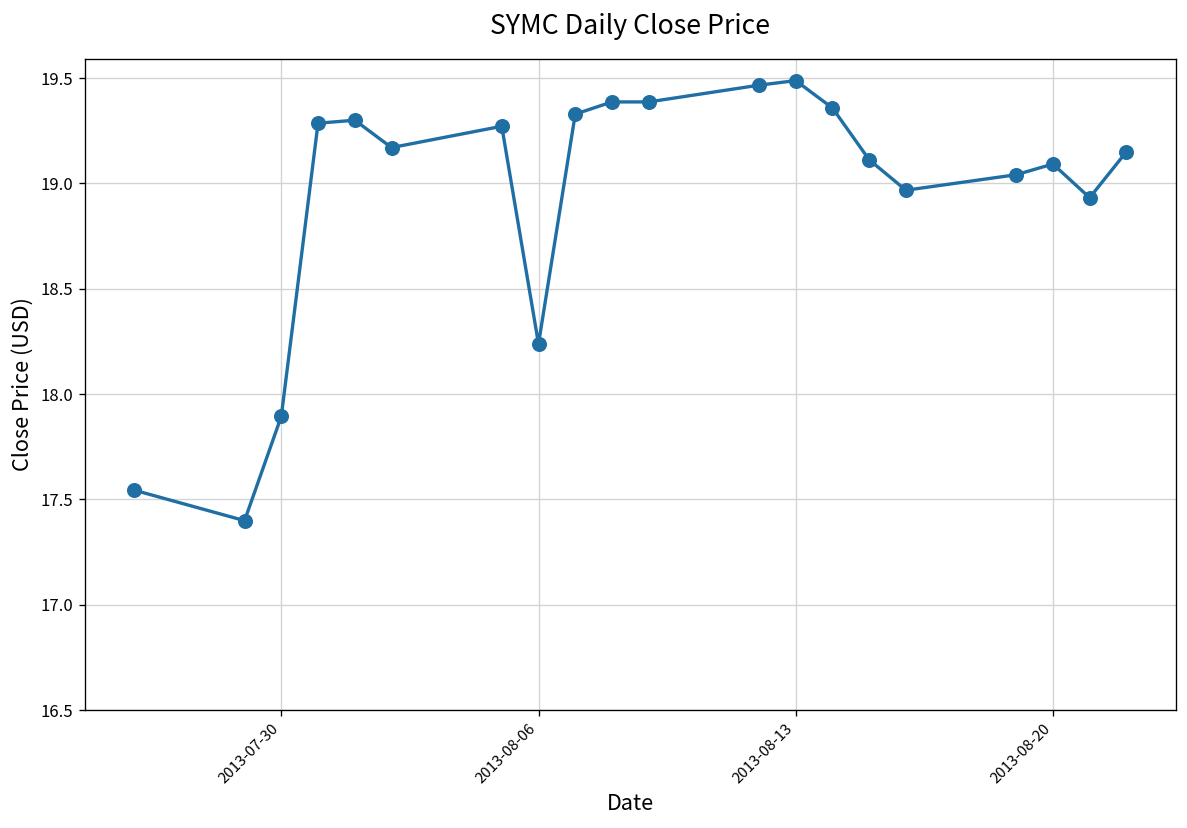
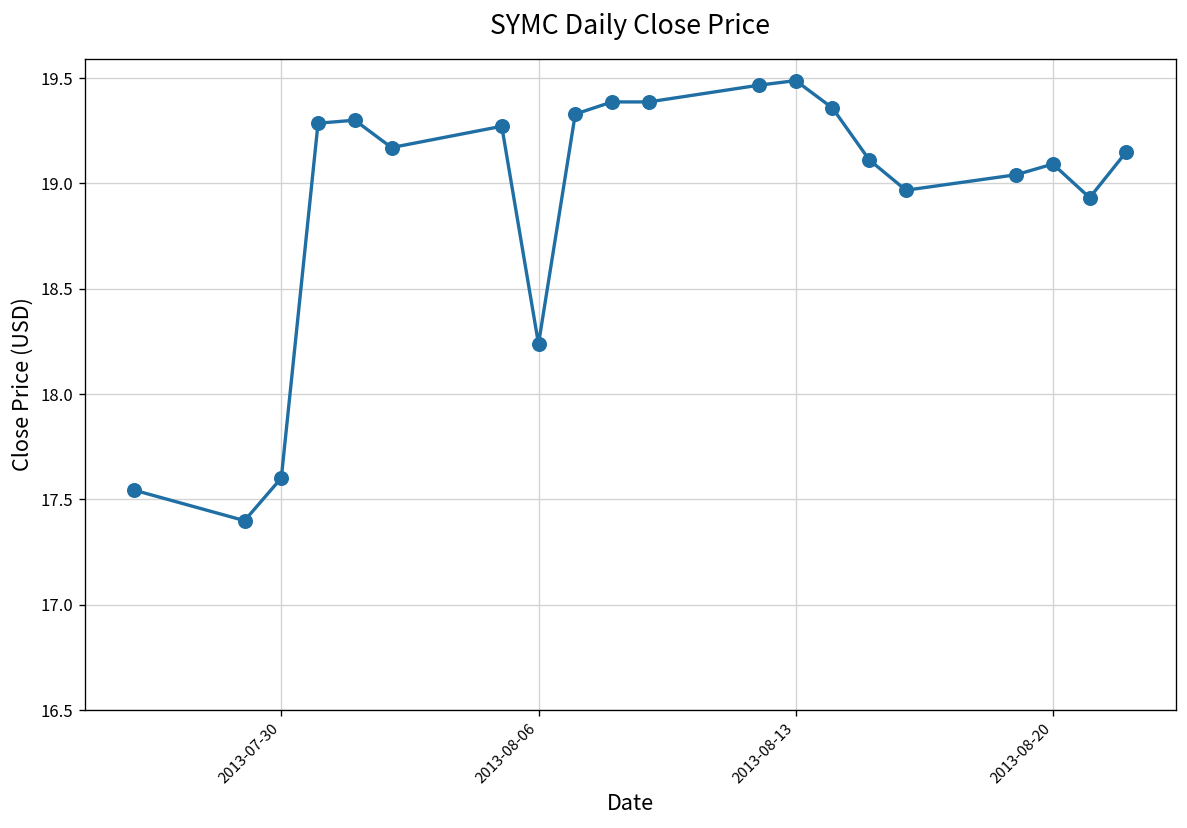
2013-07-30: 17.89 -> 17.60
